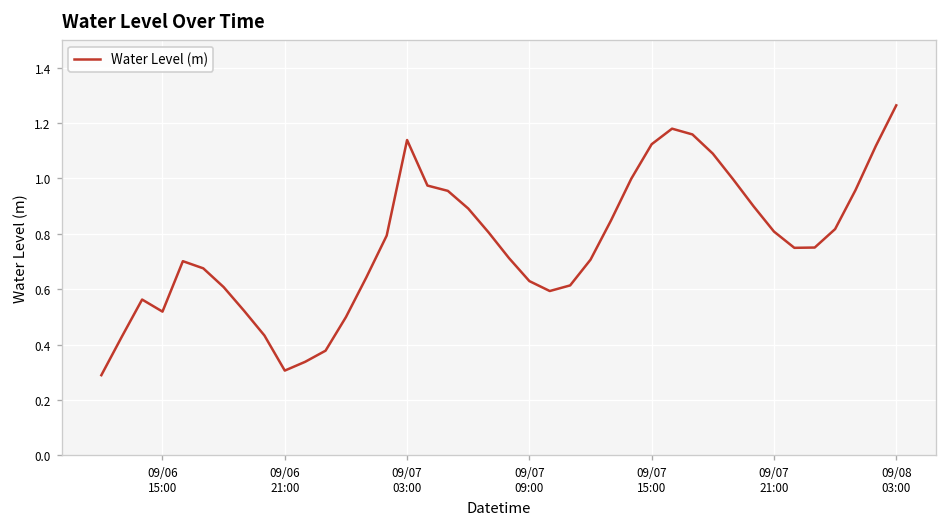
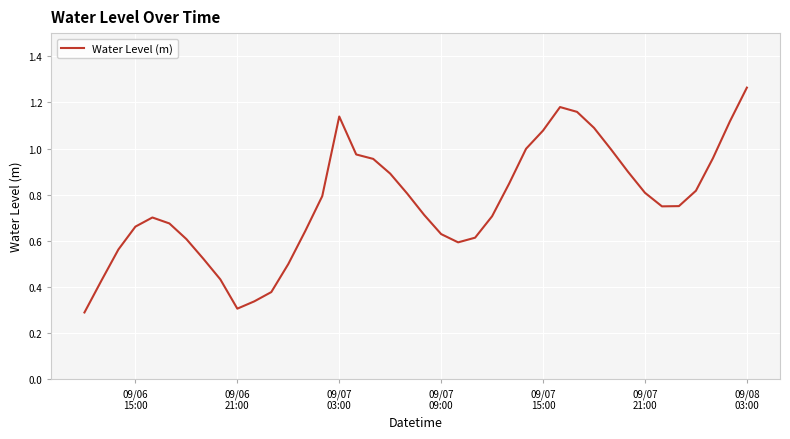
09/06 15:00: 0.52 -> 0.66
09/07 15:00: 1.12 -> 1.08
